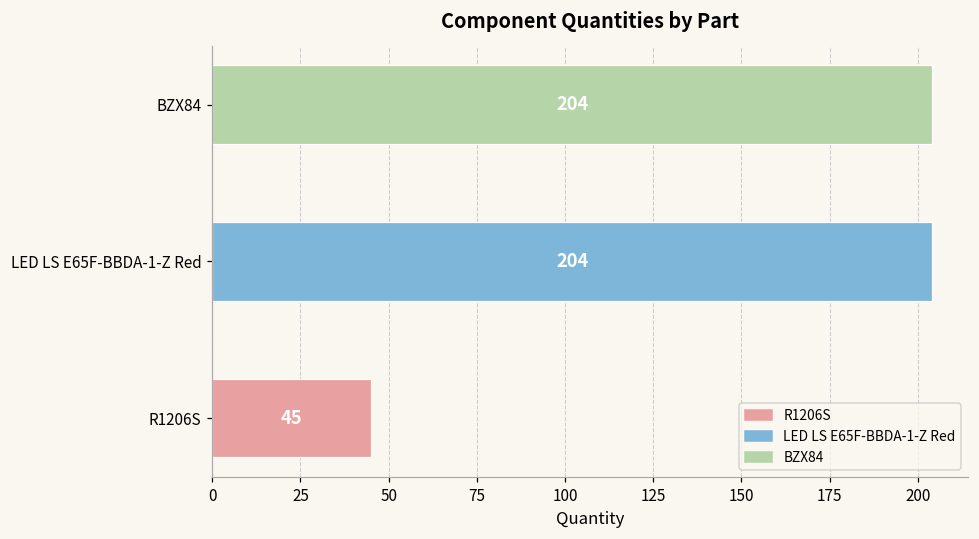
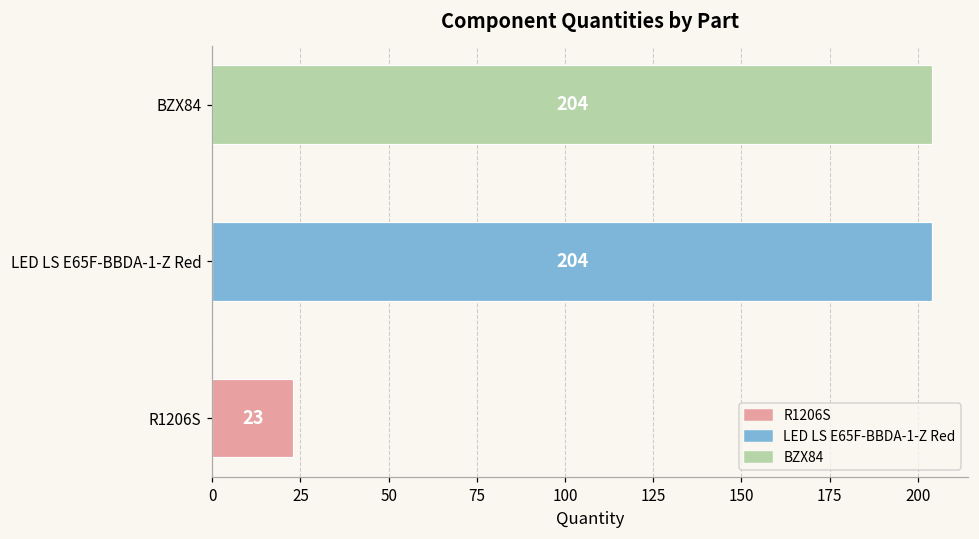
R1206S: 45 -> 23
